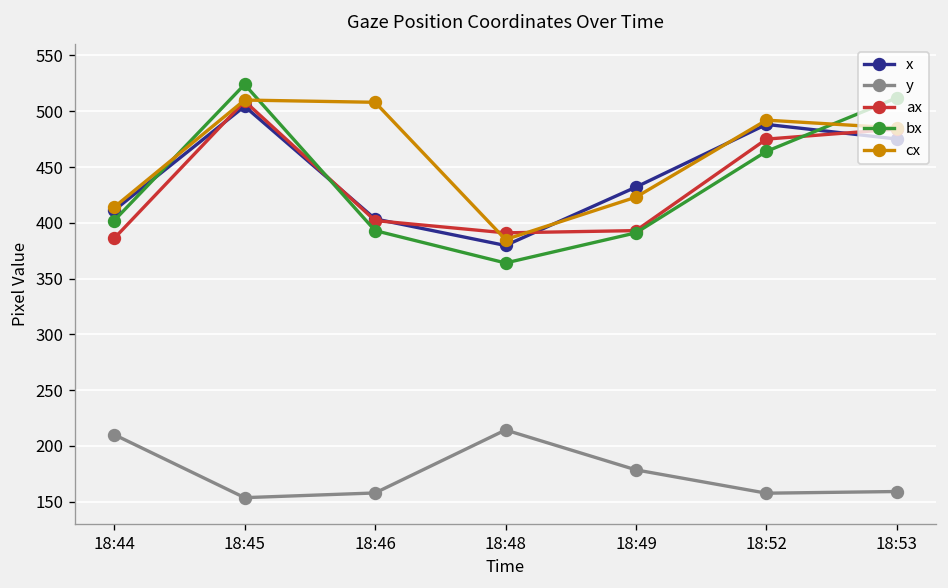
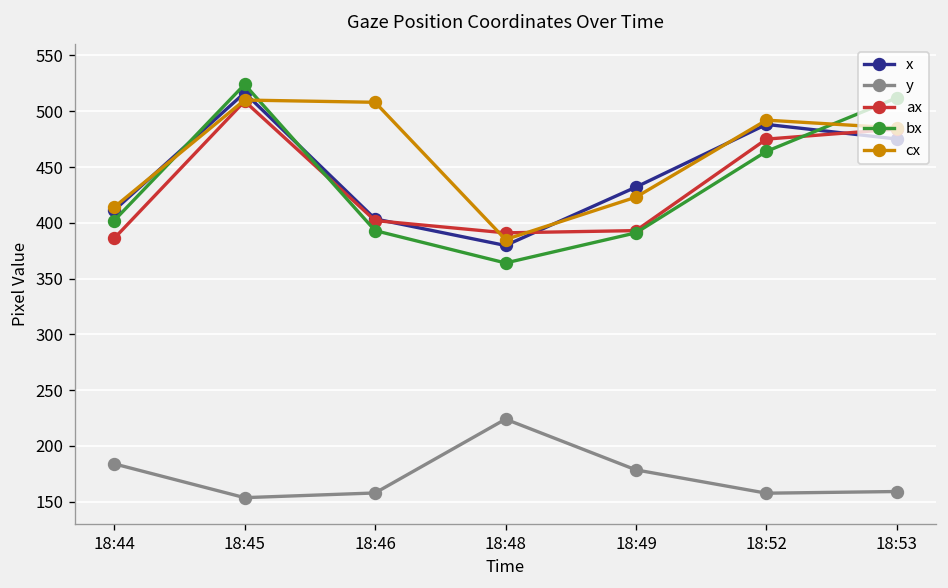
y, 18:44: 210 -> 180
x, 18:45: 500 -> 520
y, 18:48: 210 -> 220
